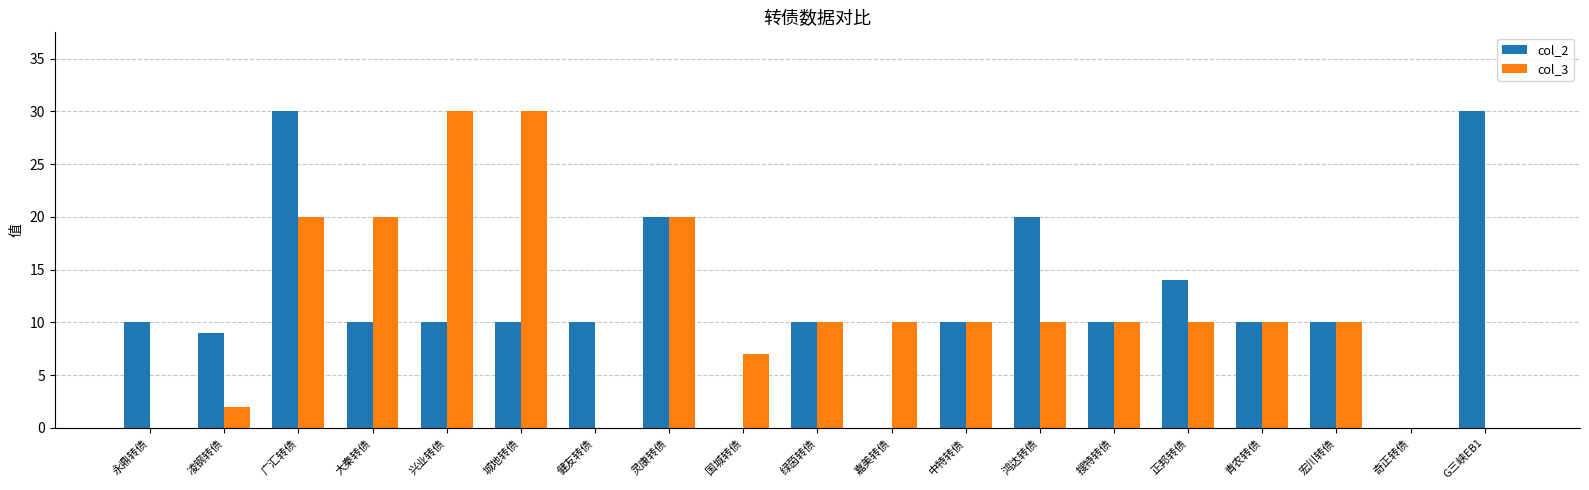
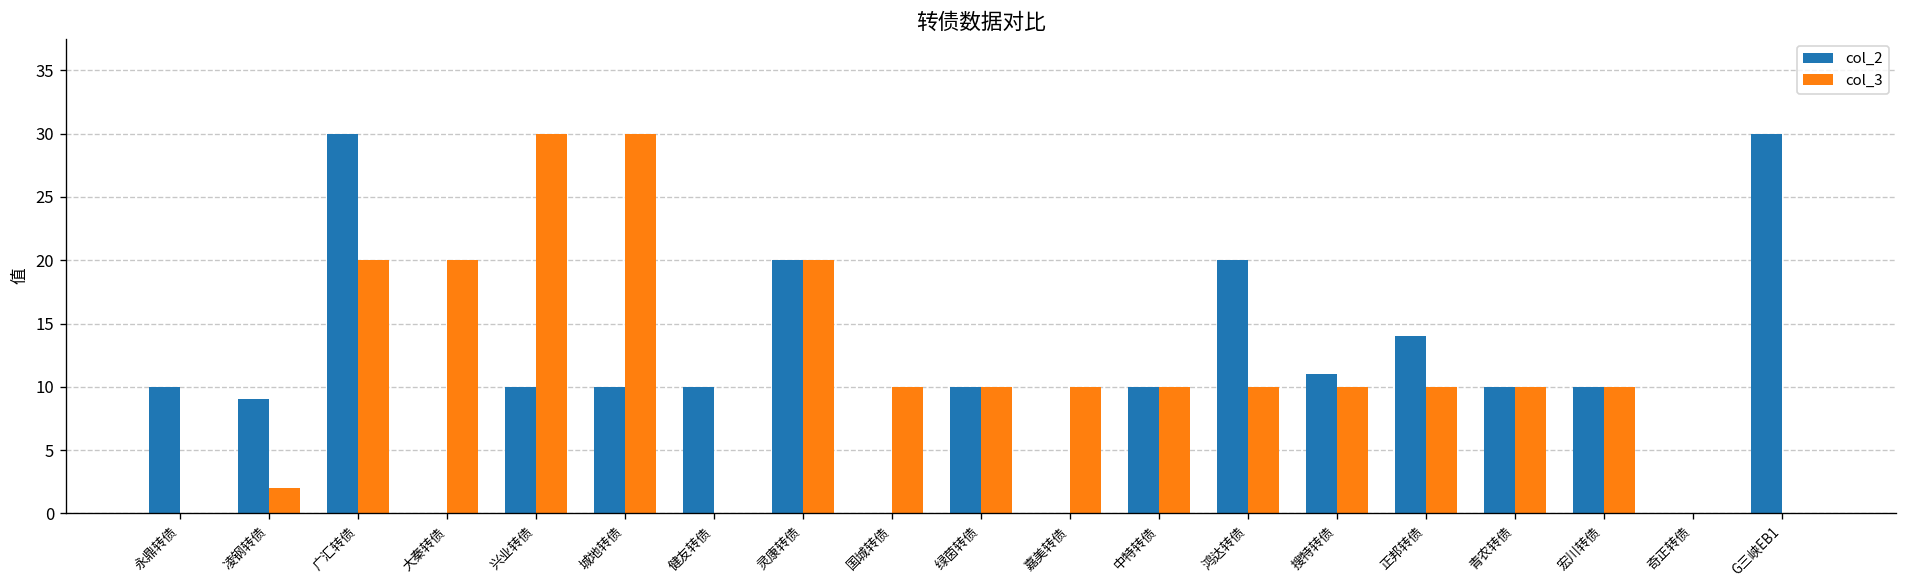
col_2, 大秦转债: 10 -> 0
col_3, 国城转债: 7 -> 10
col_2, 搜特转债: 10 -> 11
